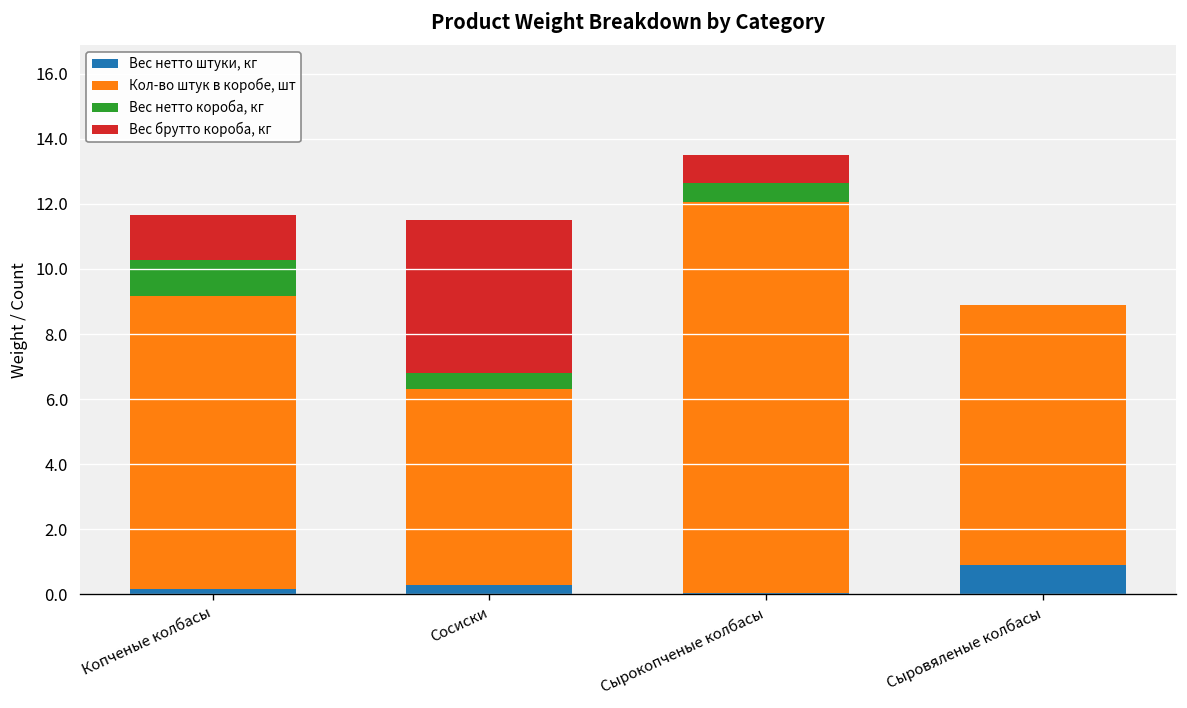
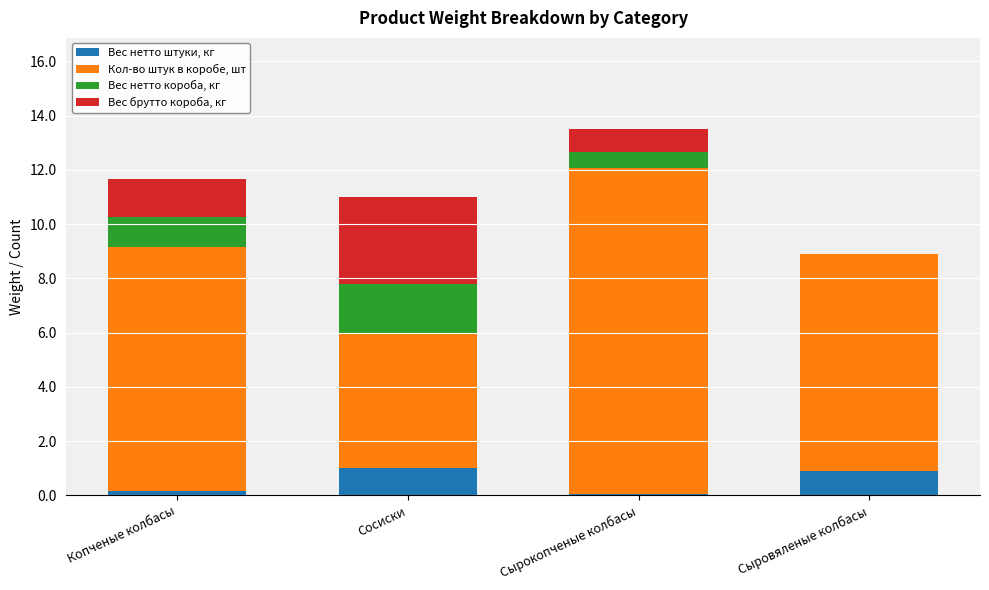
Вес нетто штуки, кг, Сосиски: 0.3 -> 1.0
Кол-во штук в коробе, шт, Сосиски: 6 -> 5
Вес нетто короба, кг, Сосиски: 0.5 -> 1.8
Вес брутто короба, кг, Сосиски: 4.7 -> 3.2
